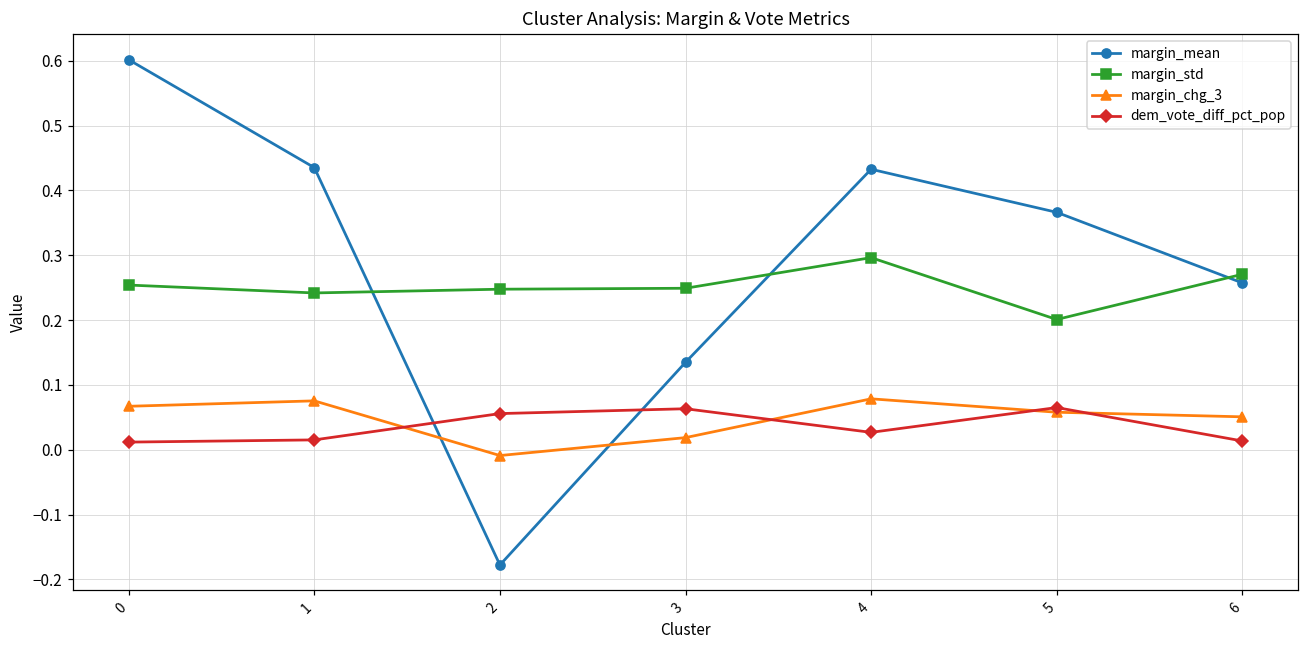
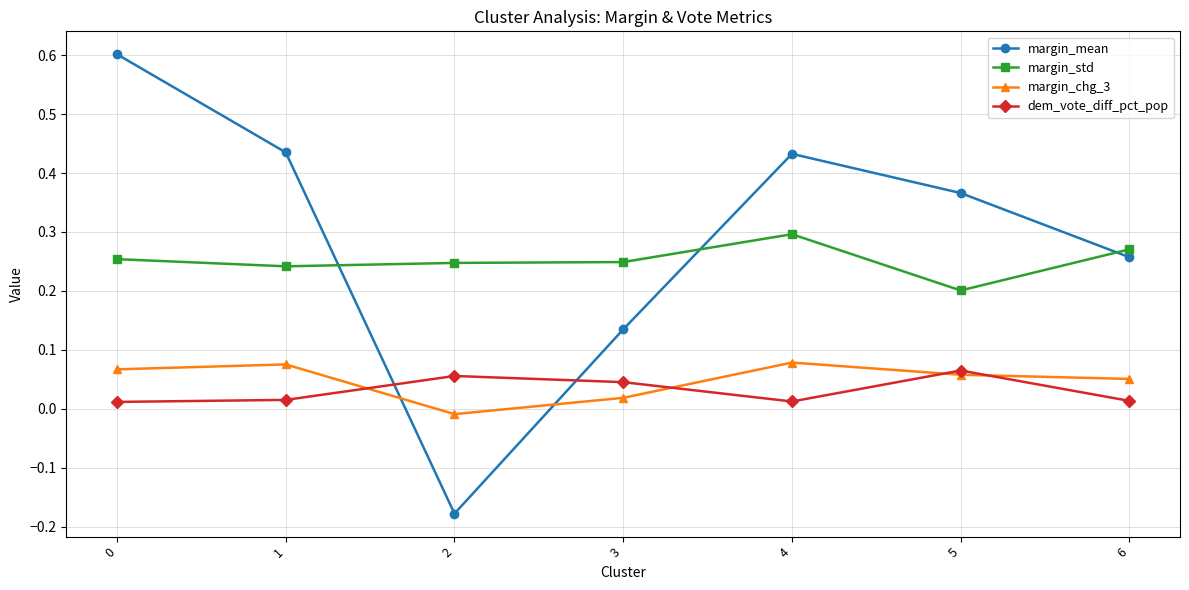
dem_vote_diff_pct_pop, 3: 0.06 -> 0.05
dem_vote_diff_pct_pop, 4: 0.03 -> 0.01
